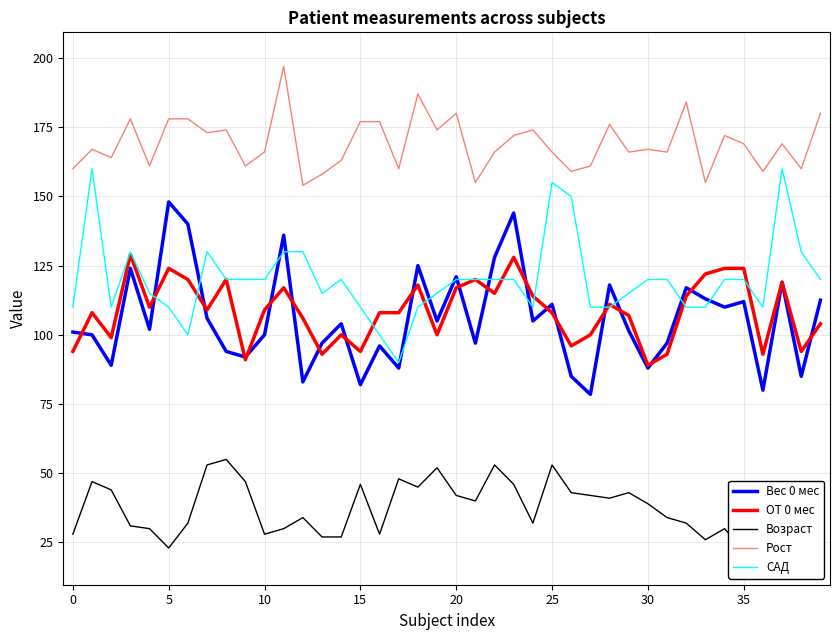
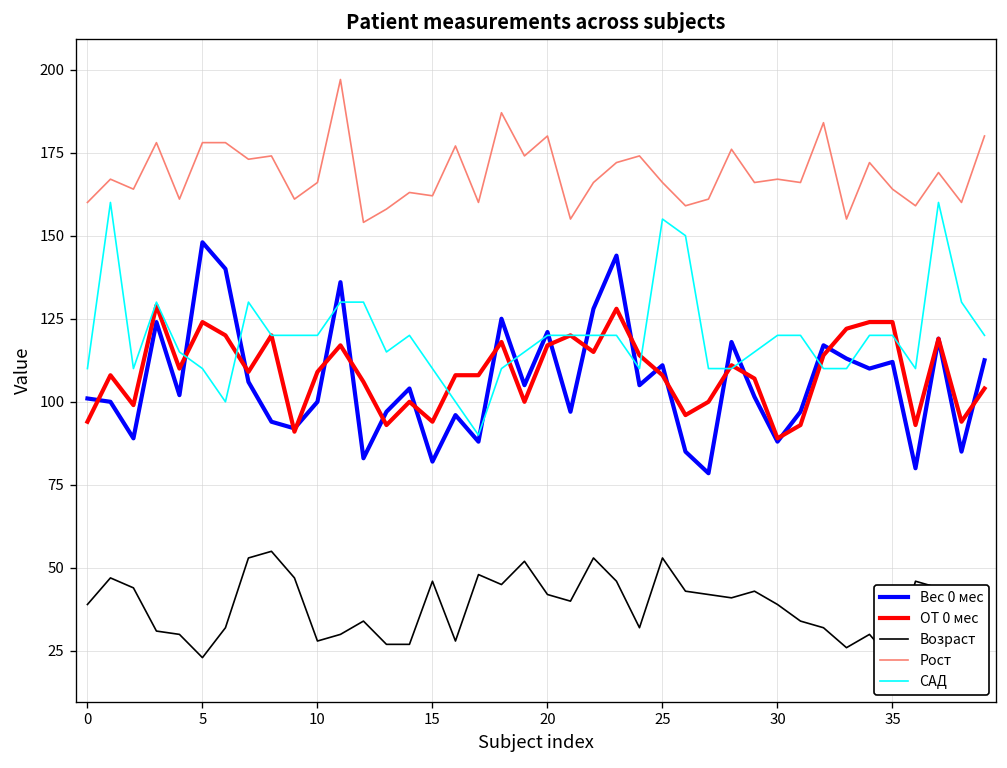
Возраст, 0: 28 -> 39
Рост, 15: 177 -> 162
Рост, 35: 169 -> 164
